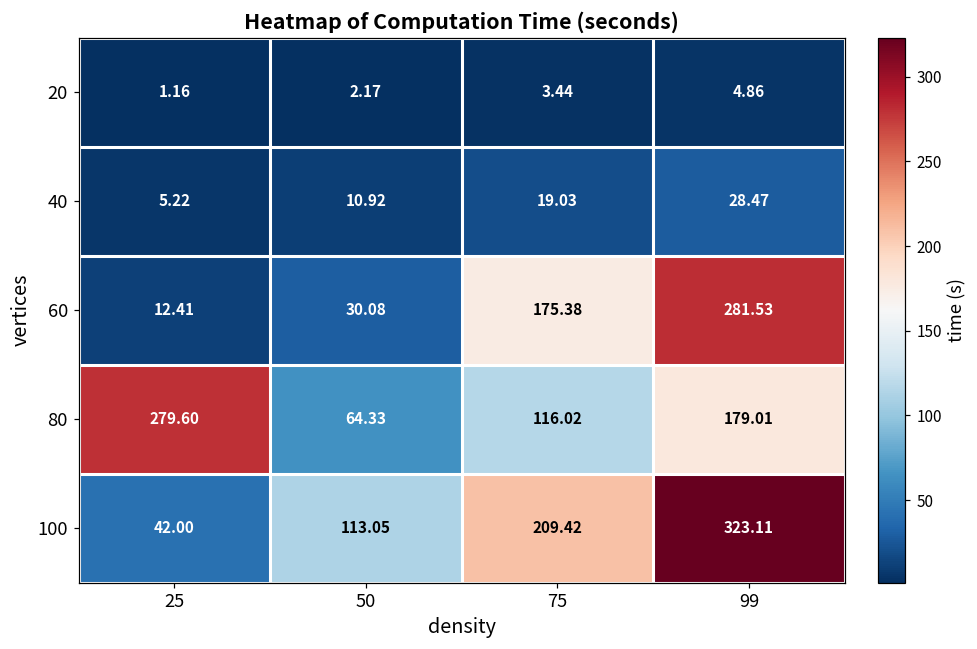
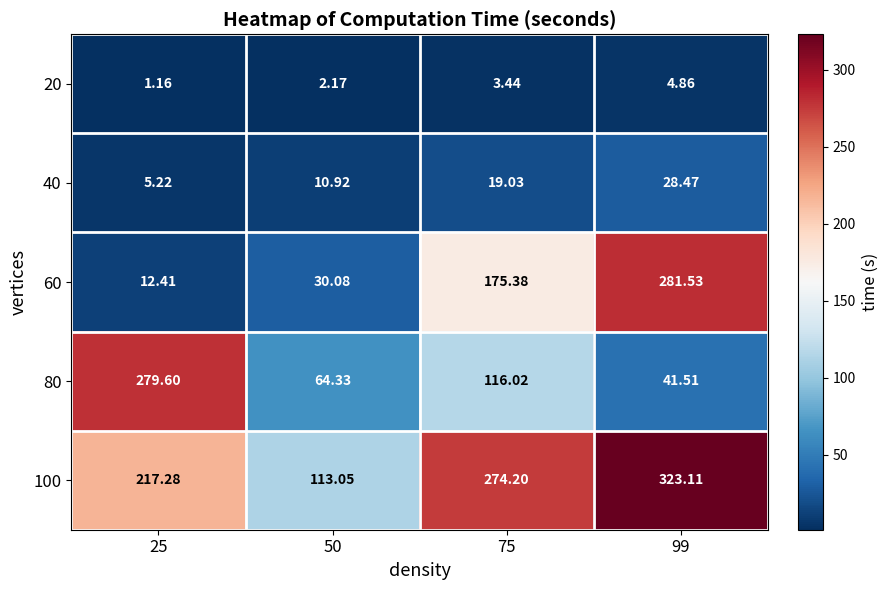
80, 99: 179.01 -> 41.51
100, 25: 42.00 -> 217.28
100, 75: 209.42 -> 274.20
